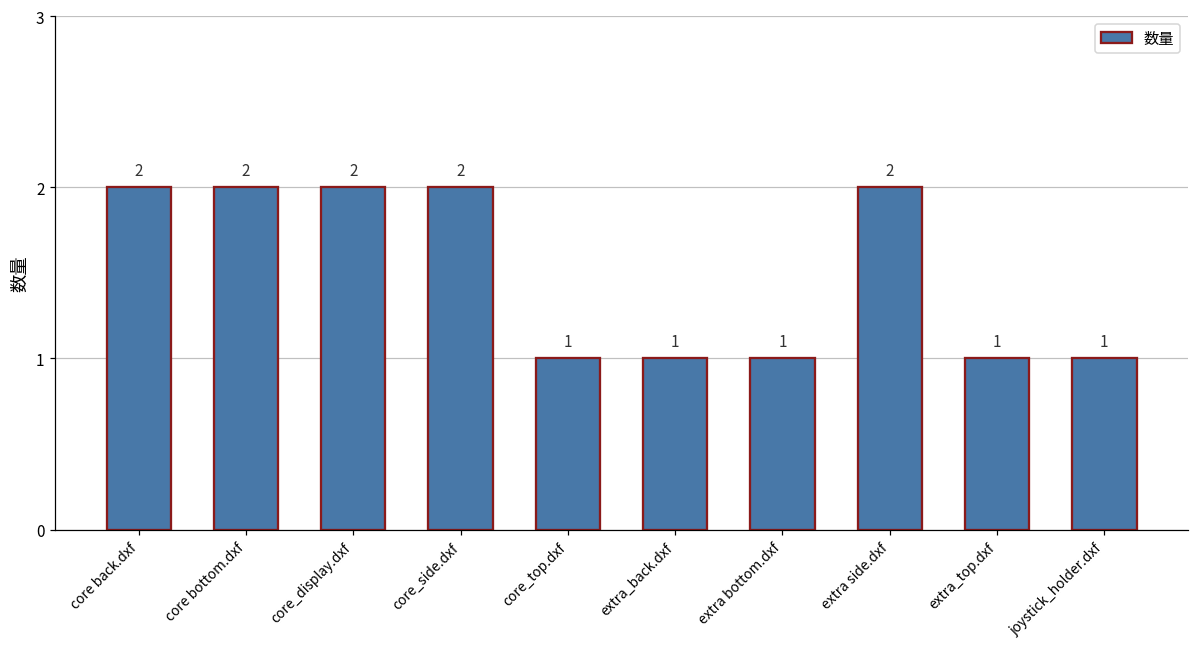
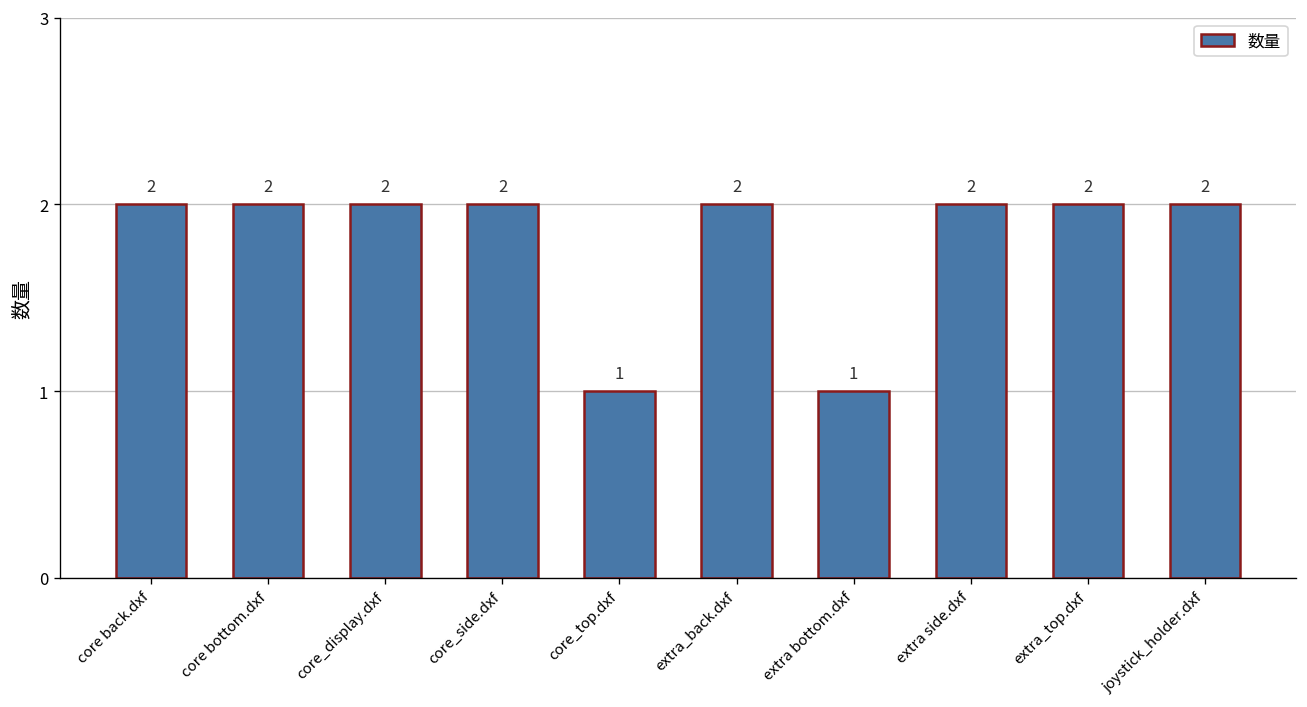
extra_back.dxf: 1 -> 2
extra_top.dxf: 1 -> 2
joystick_holder.dxf: 1 -> 2
